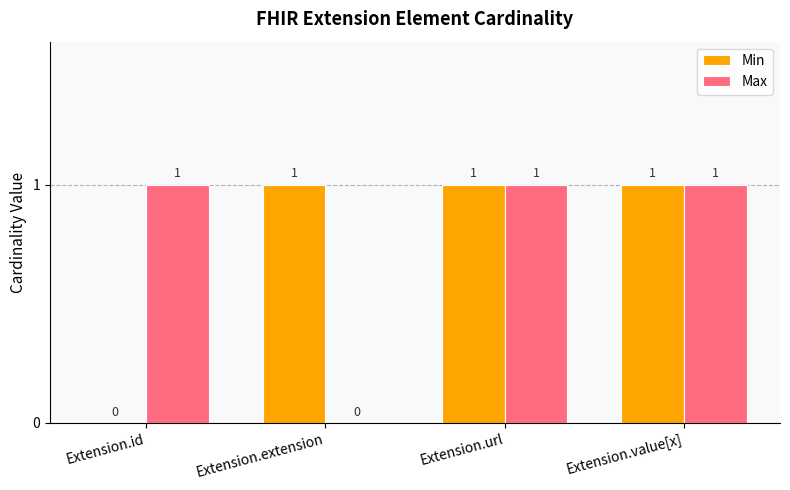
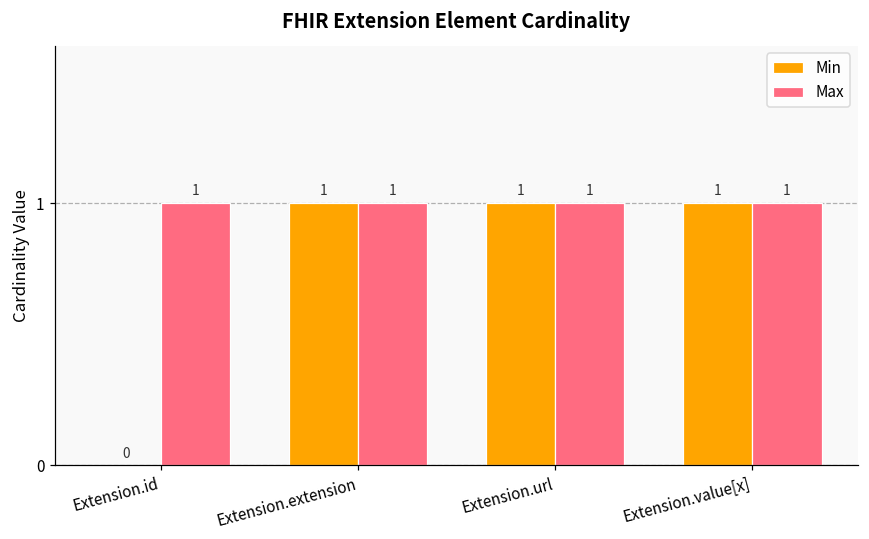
Max, Extension.extension: 0 -> 1
